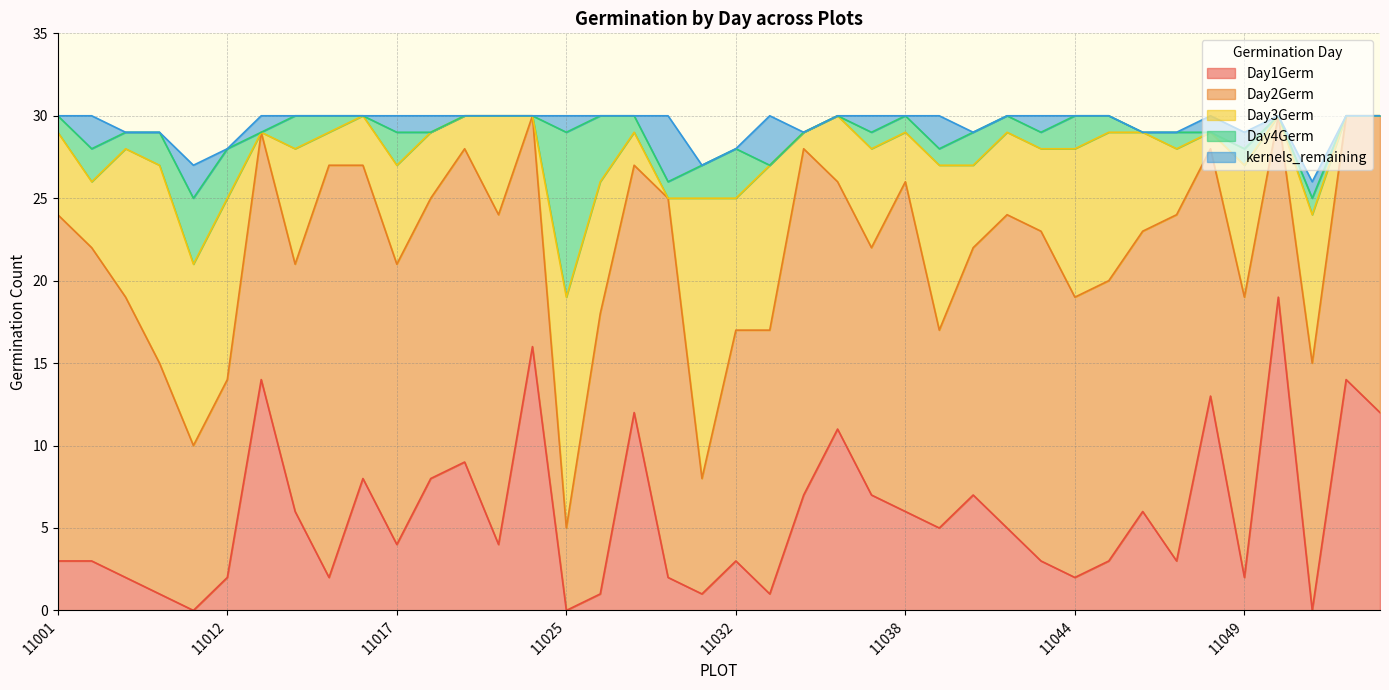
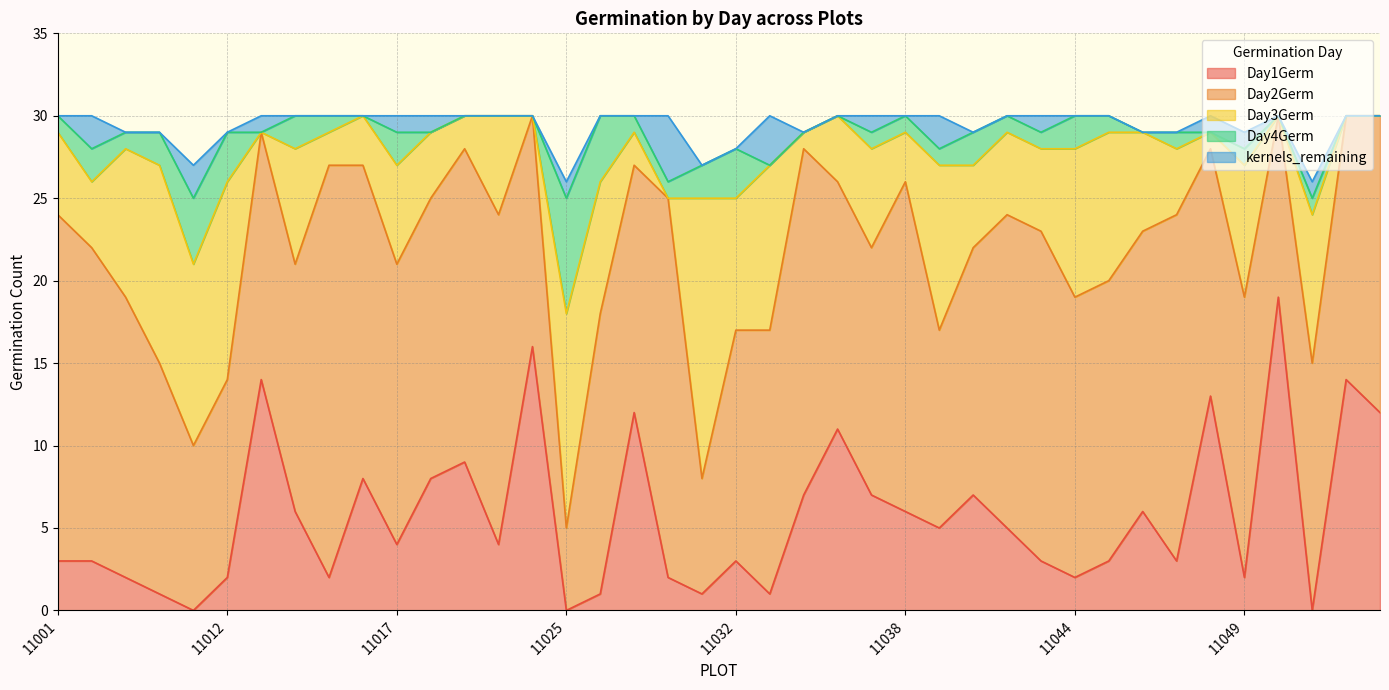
Day3Germ, 11012: 11 -> 12
Day3Germ, 11025: 14 -> 13
Day4Germ, 11025: 10 -> 7
